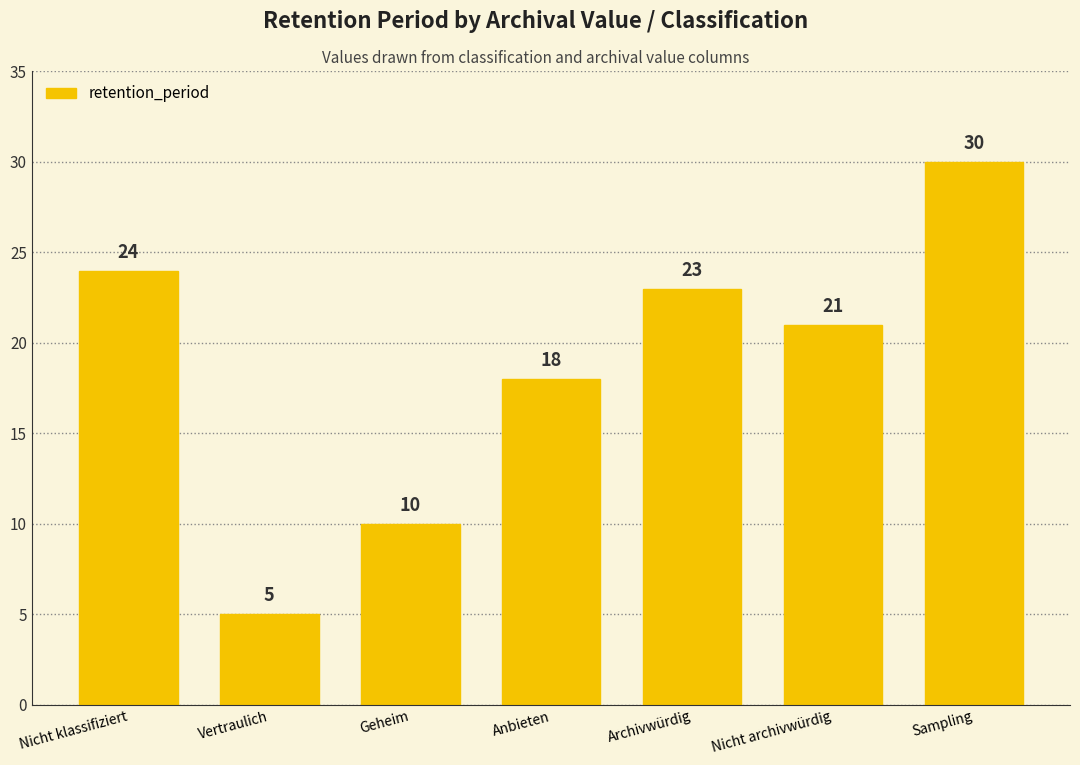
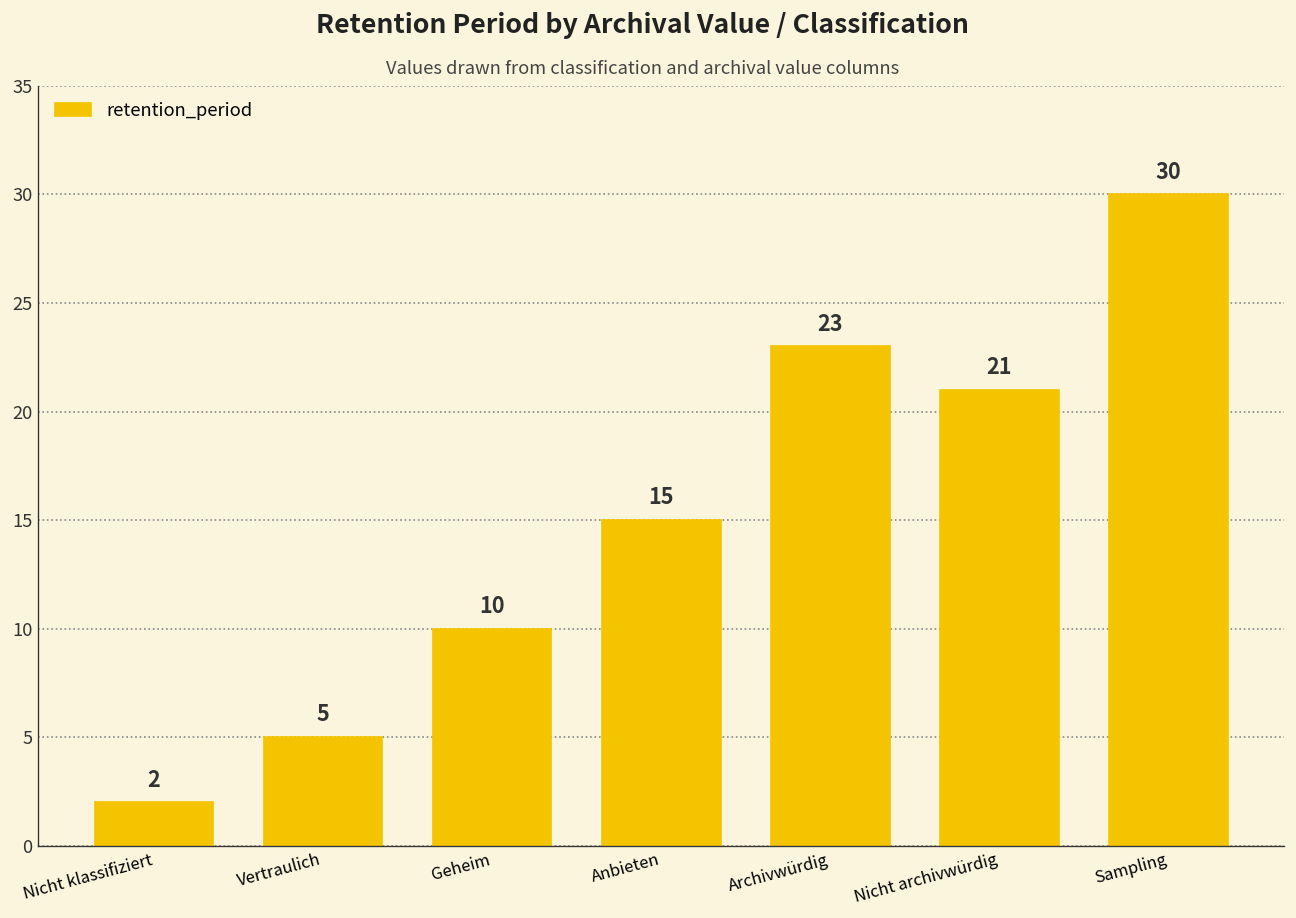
Nicht klassifiziert: 24 -> 2
Anbieten: 18 -> 15
